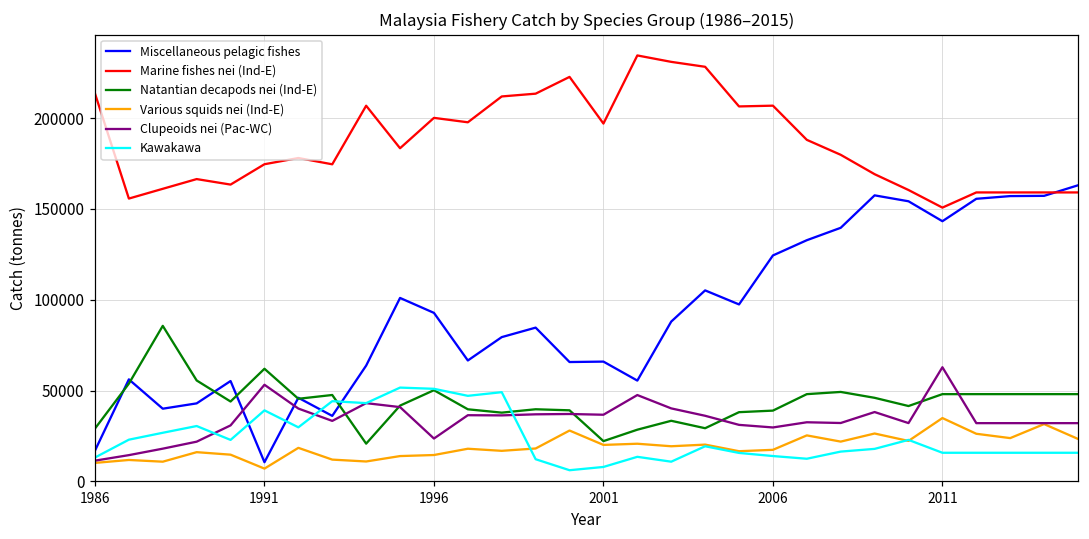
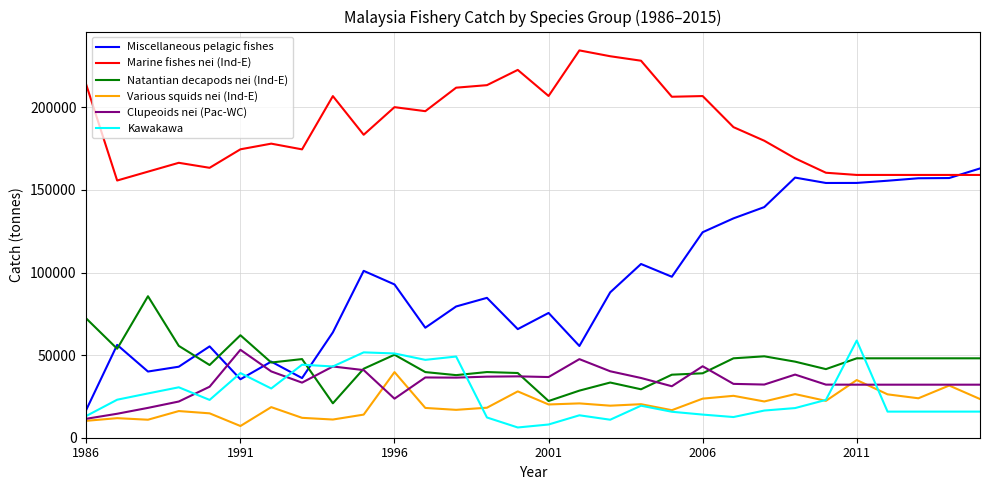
Natantian decapods nei (Ind-E), 1986: 29000 -> 72000
Miscellaneous pelagic fishes, 1991: 11000 -> 35000
Various squids nei (Ind-E), 1996: 15000 -> 40000
Miscellaneous pelagic fishes, 2001: 66000 -> 76000
Marine fishes nei (Ind-E), 2001: 197000 -> 207000
Various squids nei (Ind-E), 2006: 17000 -> 24000
Clupeoids nei (Pac-WC), 2006: 30000 -> 43000
Miscellaneous pelagic fishes, 2011: 143000 -> 154000
Marine fishes nei (Ind-E), 2011: 151000 -> 159000
Clupeoids nei (Pac-WC), 2011: 63000 -> 32000
Kawakawa, 2011: 16000 -> 59000
